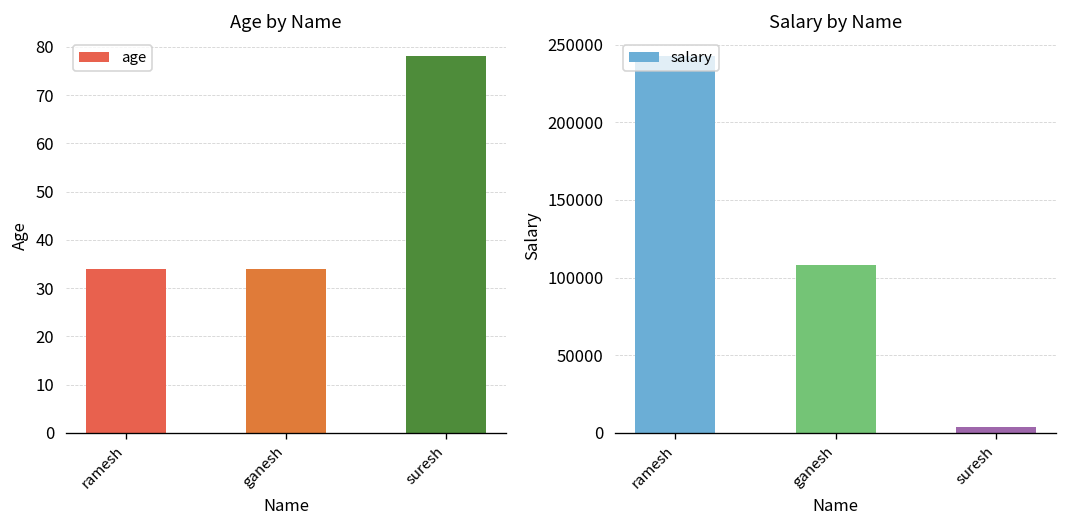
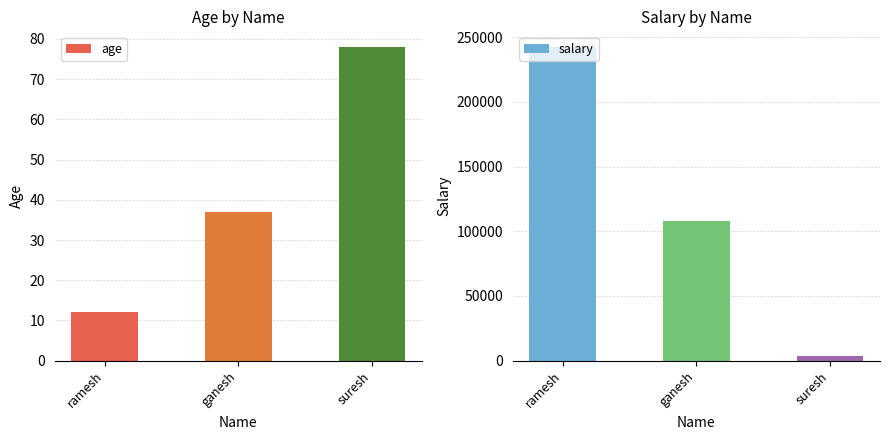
Age by Name, ramesh: 34 -> 12
Age by Name, ganesh: 34 -> 37
